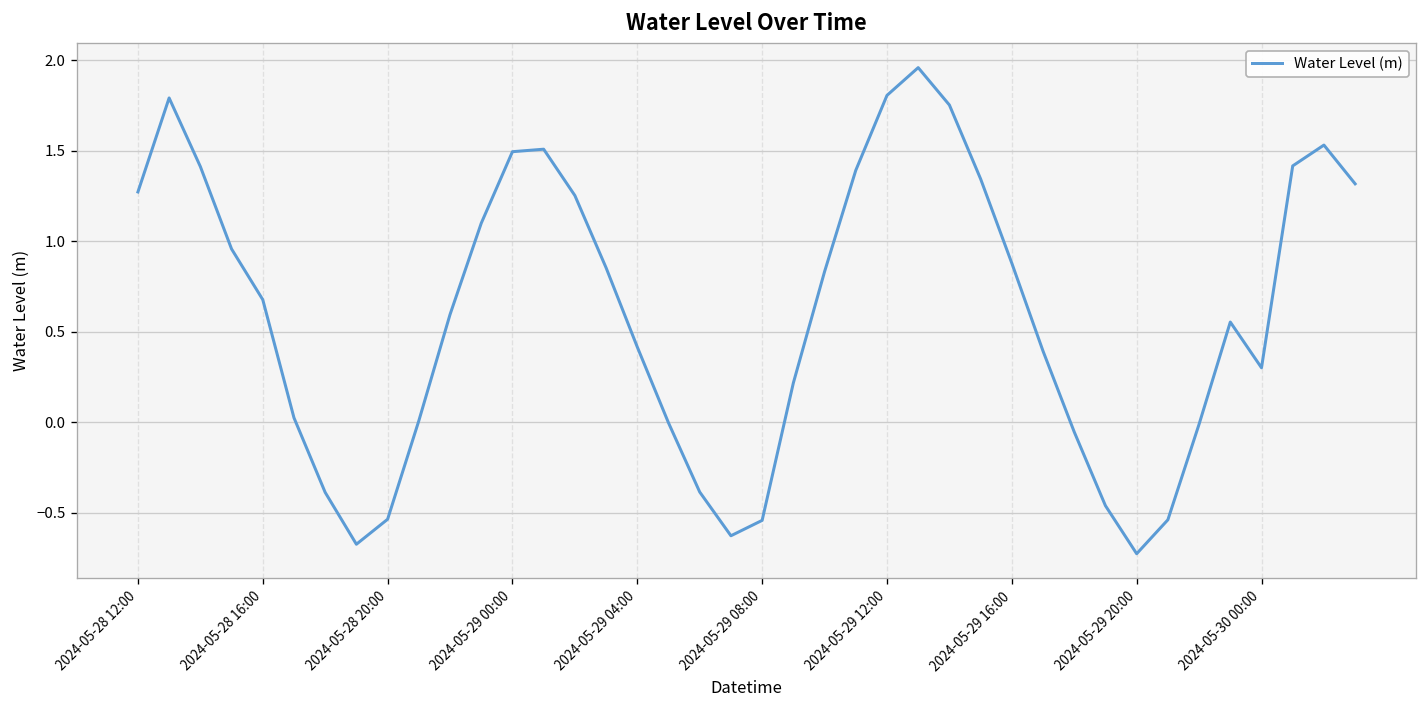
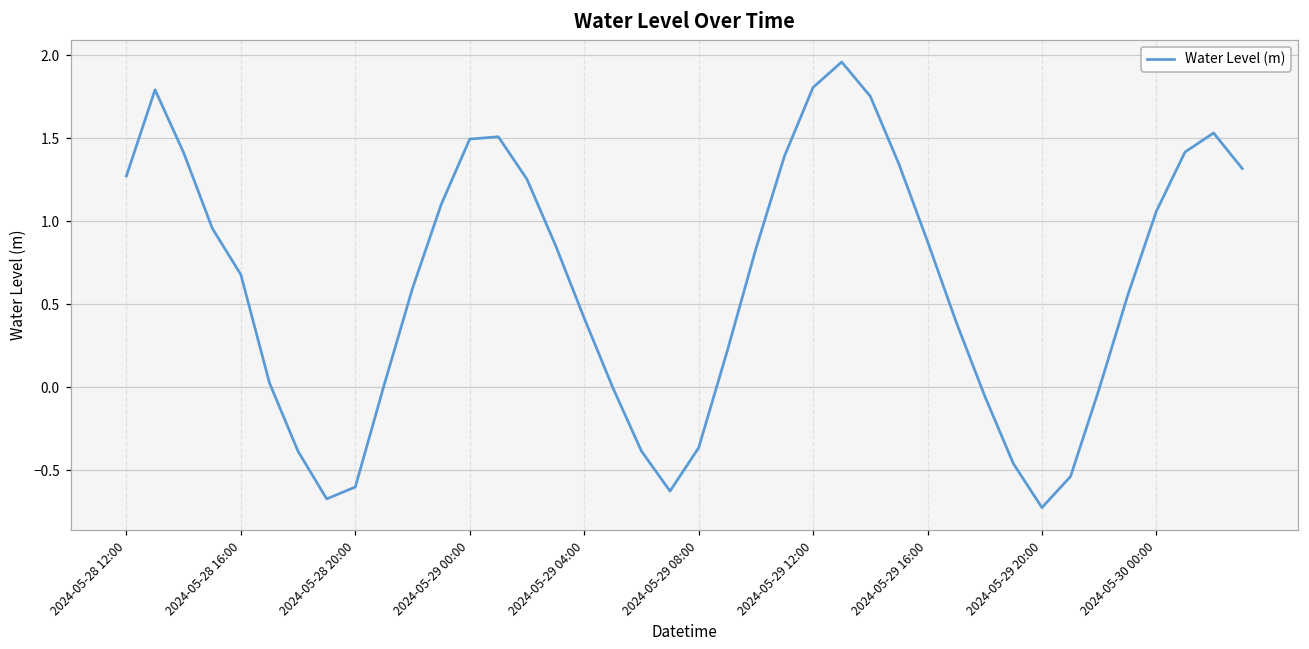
2024-05-28 20:00: -0.53 -> -0.60
2024-05-29 08:00: -0.54 -> -0.37
2024-05-30 00:00: 0.30 -> 1.06
